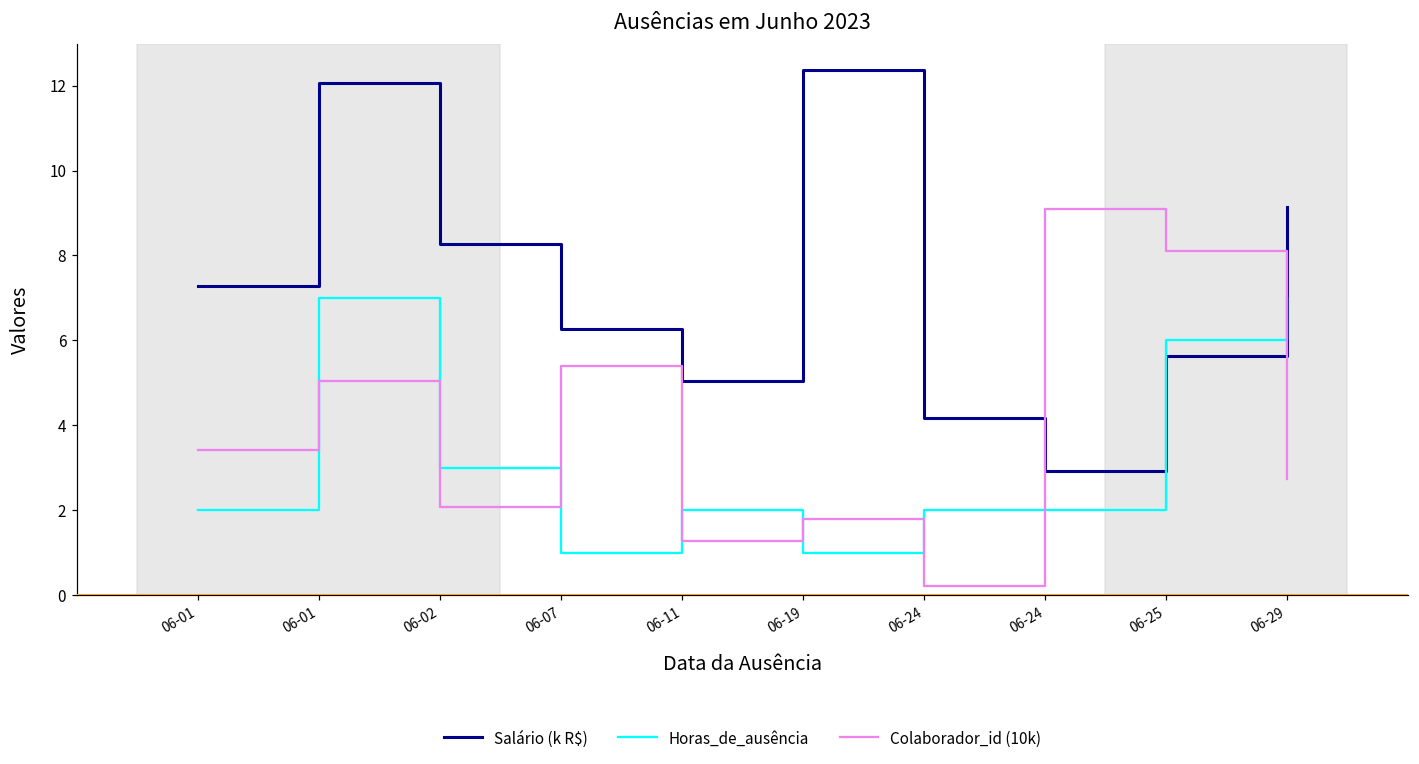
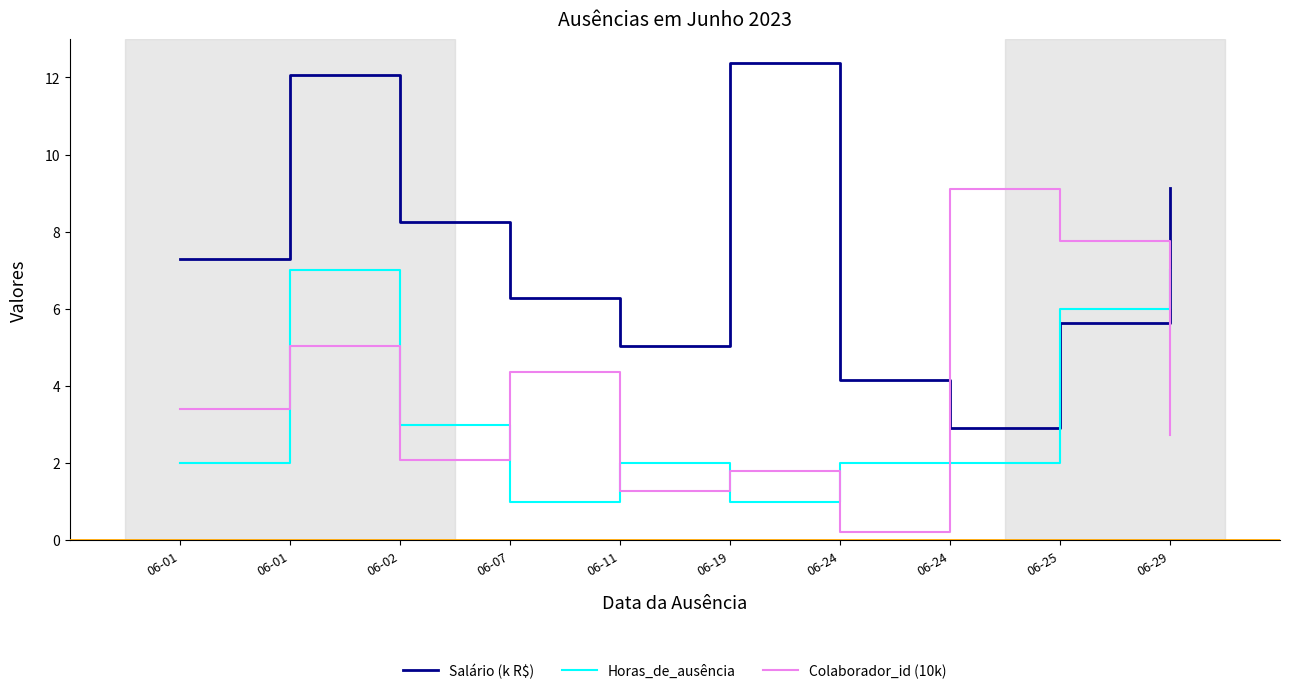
Colaborador_id (10k), 06-07: 5.4 -> 4.4
Colaborador_id (10k), 06-25: 8.1 -> 7.8
